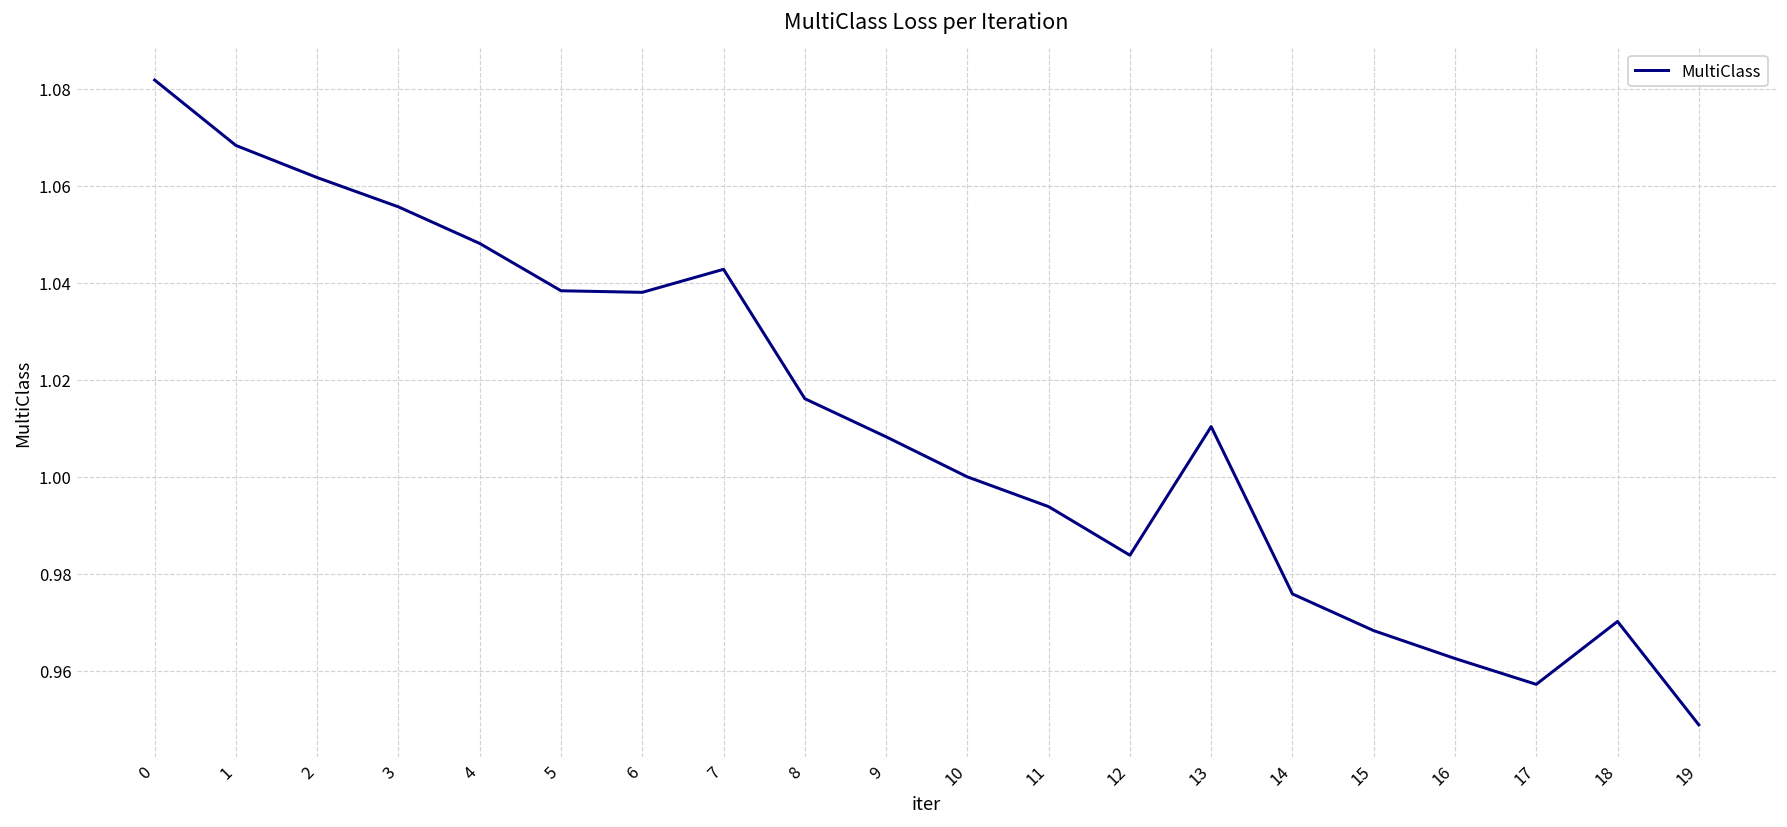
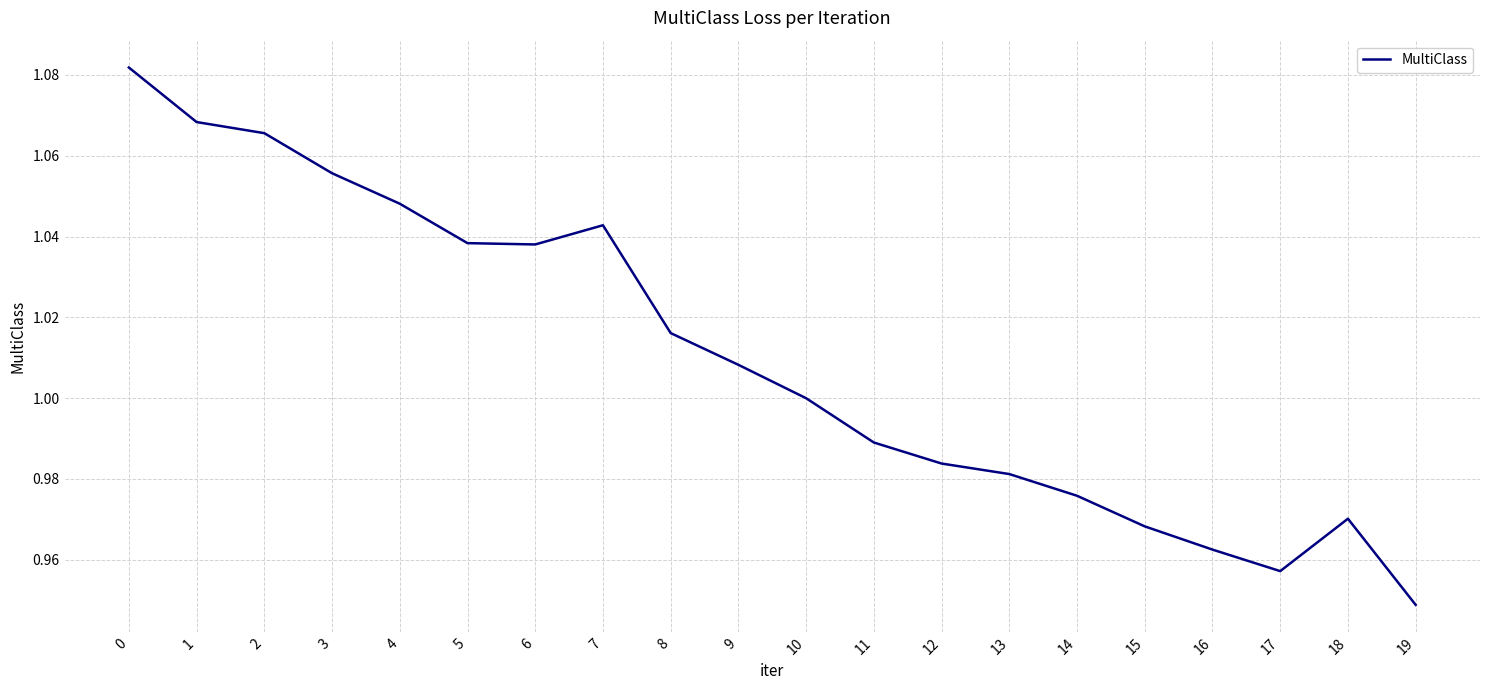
2: 1.062 -> 1.066
11: 0.994 -> 0.989
13: 1.010 -> 0.981
